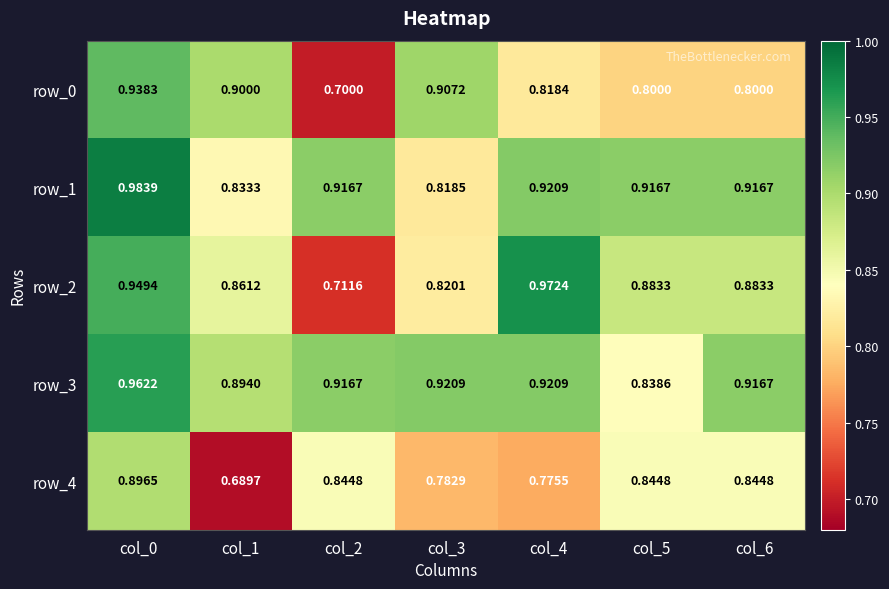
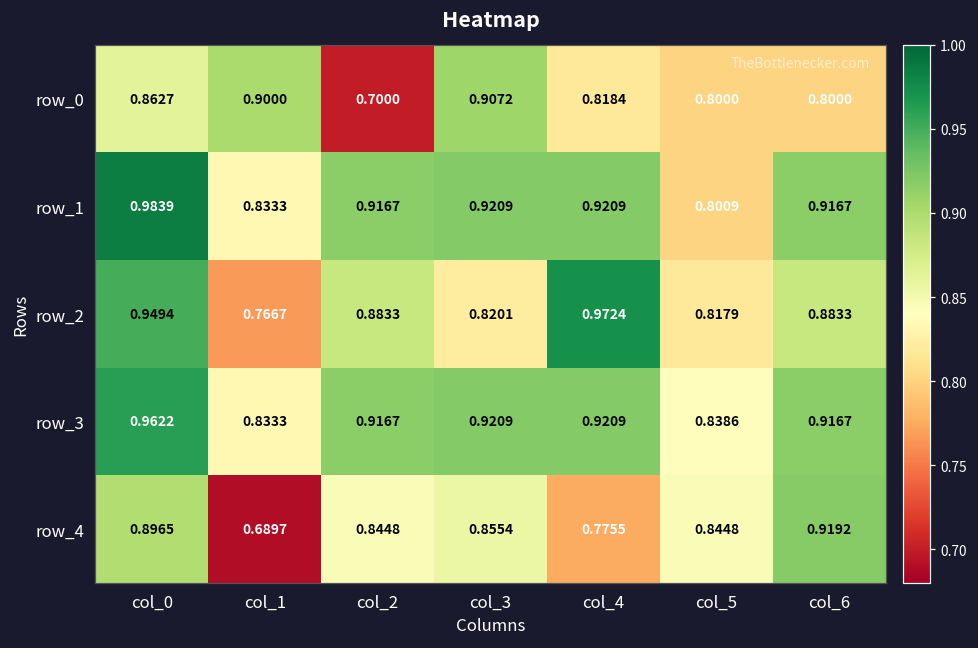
row_0, col_0: 0.9383 -> 0.8627
row_1, col_3: 0.8185 -> 0.9209
row_1, col_5: 0.9167 -> 0.8009
row_2, col_1: 0.8612 -> 0.7667
row_2, col_2: 0.7116 -> 0.8833
row_2, col_5: 0.8833 -> 0.8179
row_3, col_1: 0.8940 -> 0.8333
row_4, col_3: 0.7829 -> 0.8554
row_4, col_6: 0.8448 -> 0.9192
